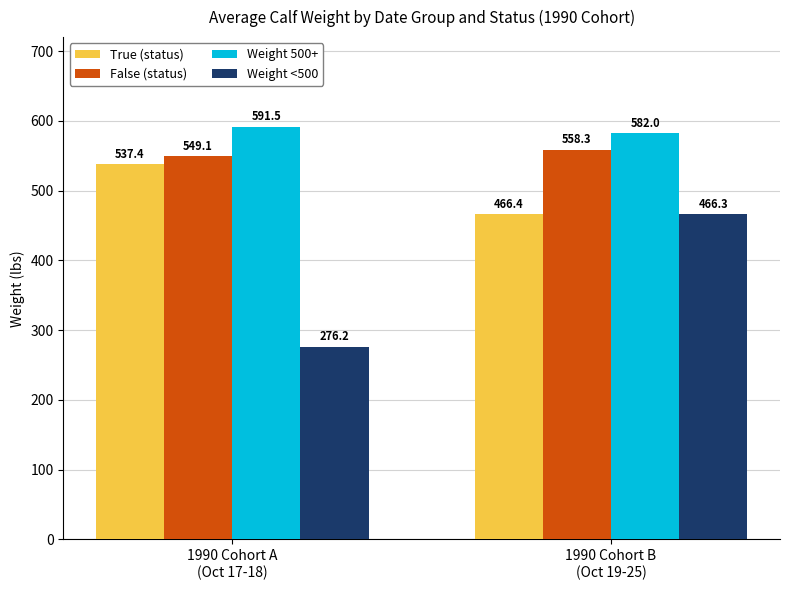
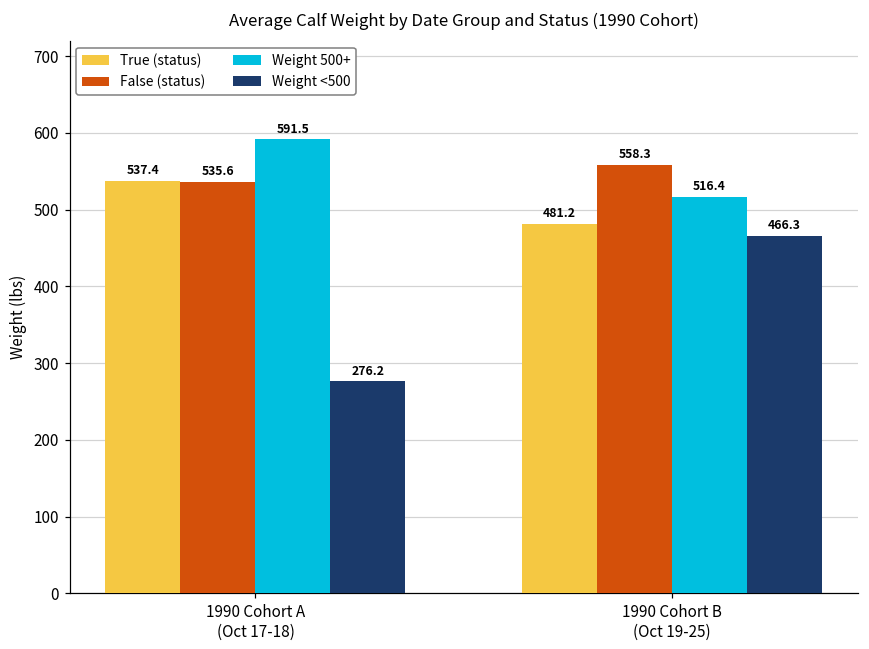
False (status), 1990 Cohort A (Oct 17-18): 549.1 -> 535.6
True (status), 1990 Cohort B (Oct 19-25): 466.4 -> 481.2
Weight 500+, 1990 Cohort B (Oct 19-25): 582.0 -> 516.4
